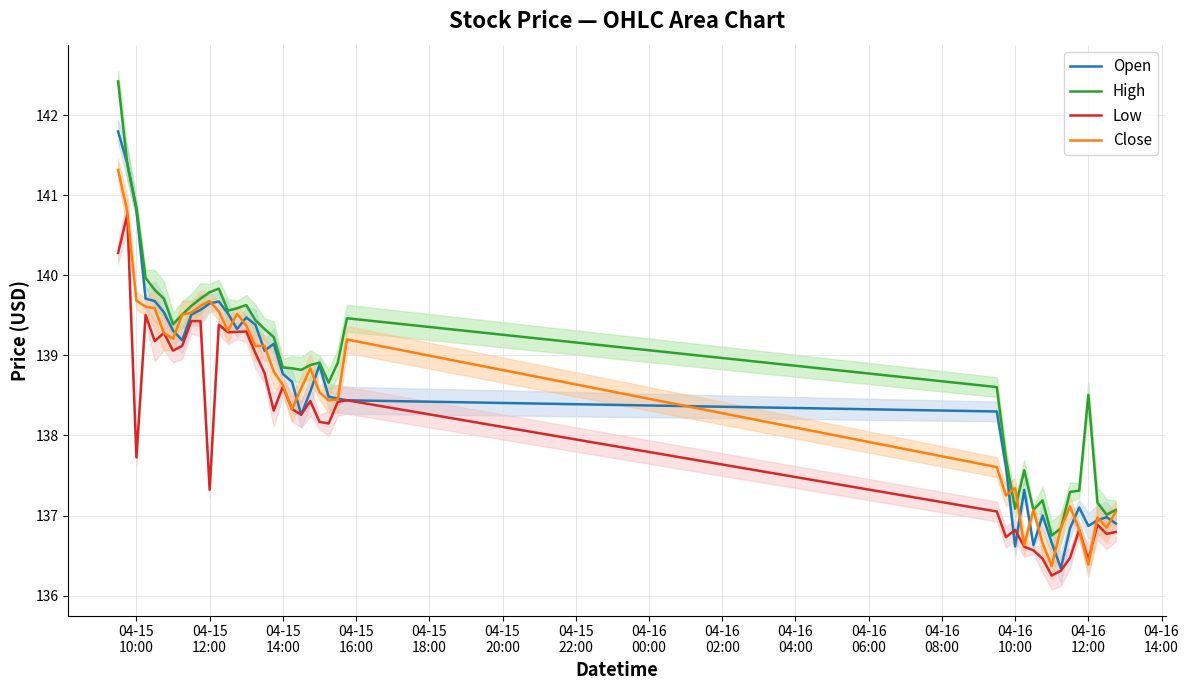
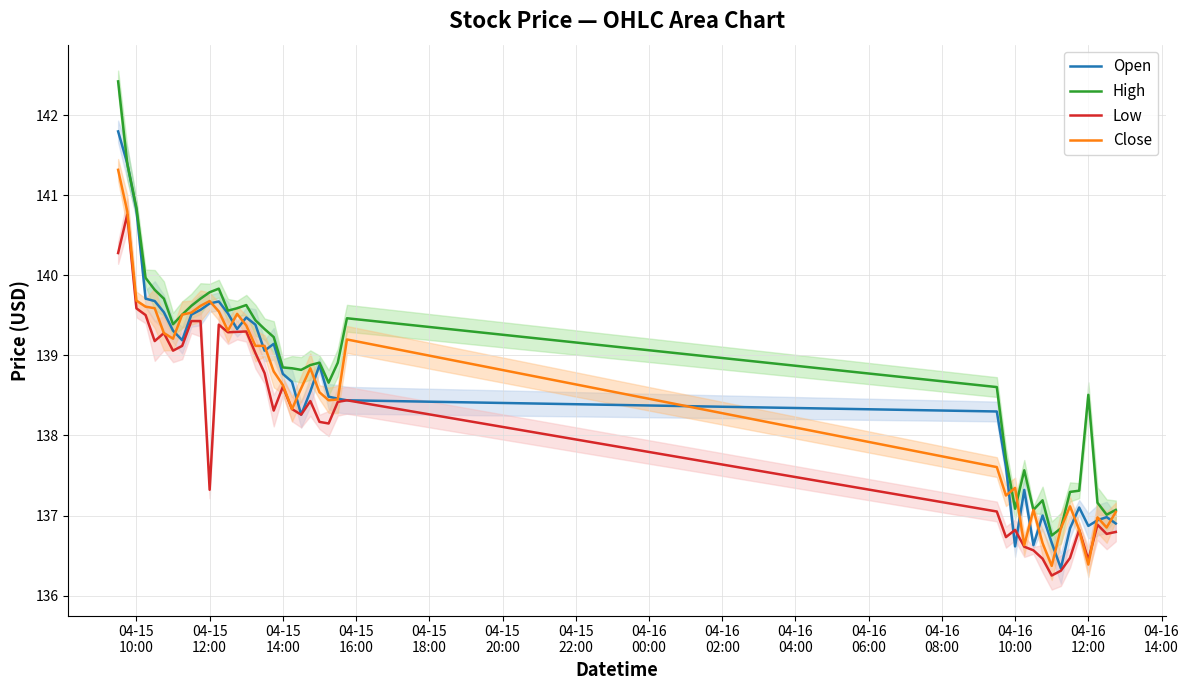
Low, 04-15 10:00: 137.7 -> 139.6
